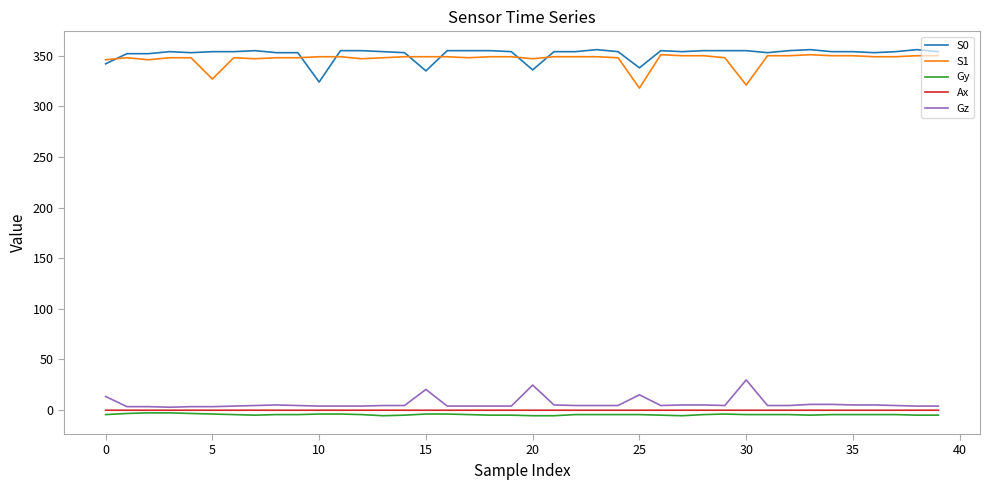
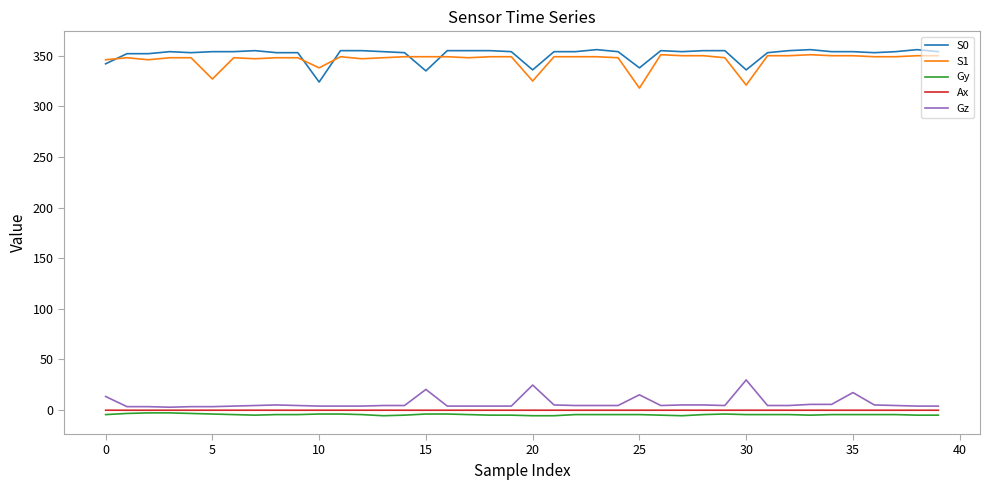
S1, 10: 349 -> 338
S1, 20: 347 -> 325
S0, 30: 355 -> 336
Gz, 35: 5 -> 17
